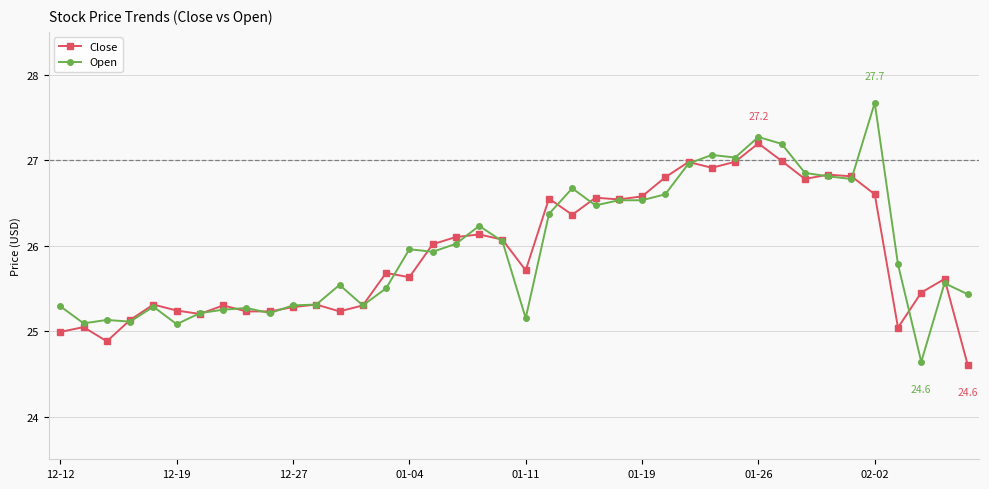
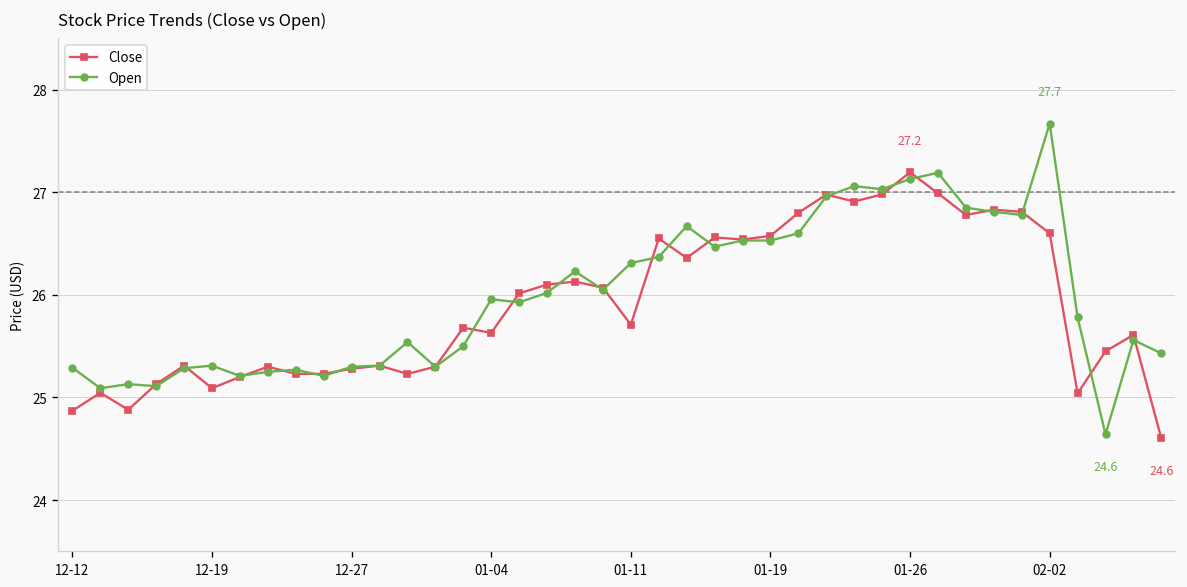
Close, 12-12: 25.0 -> 24.9
Close, 12-19: 25.2 -> 25.1
Open, 12-19: 25.1 -> 25.3
Open, 01-11: 25.2 -> 26.3
Open, 01-26: 27.3 -> 27.1
